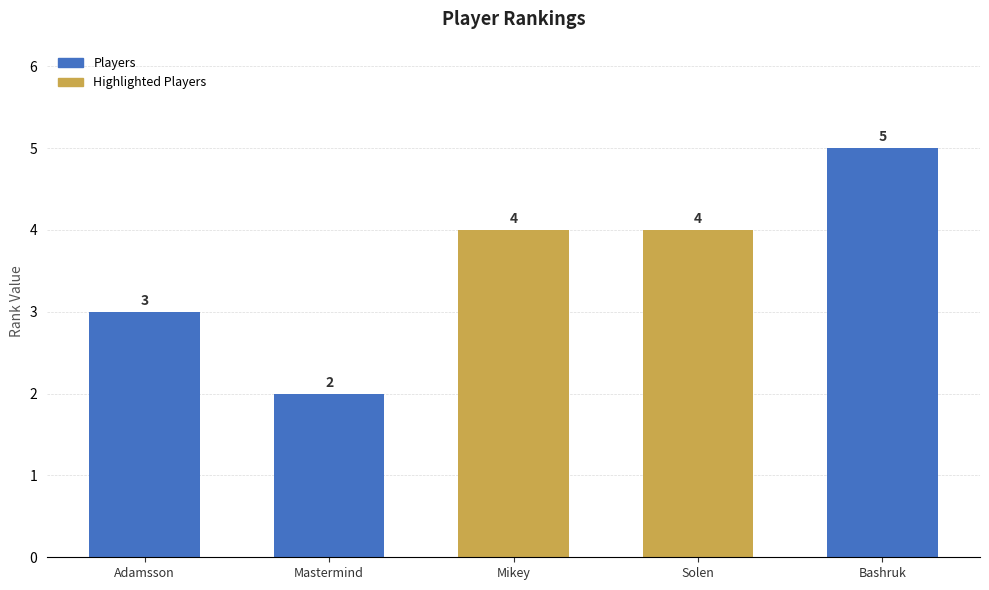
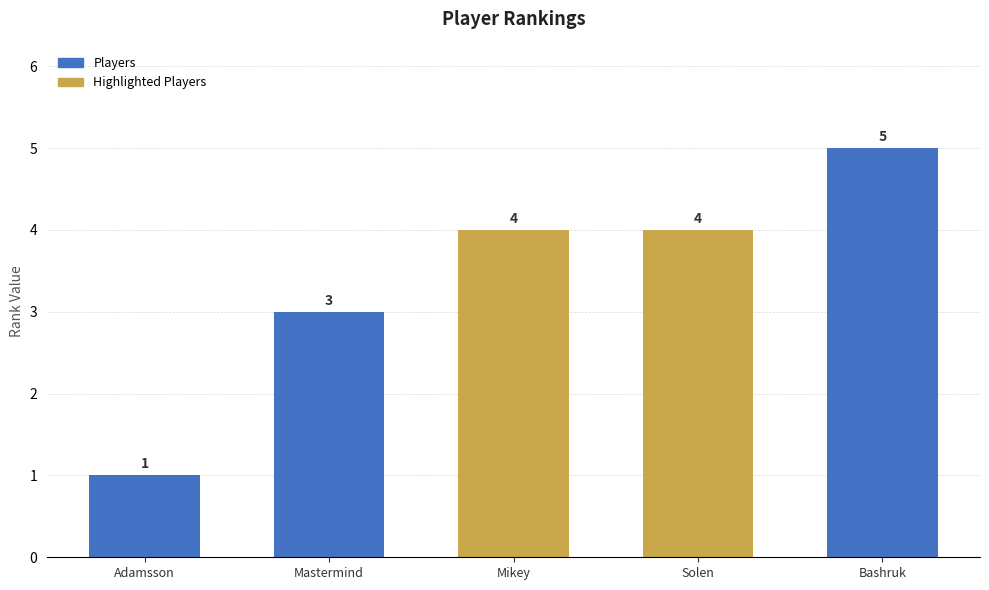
Adamsson: 3 -> 1
Mastermind: 2 -> 3
